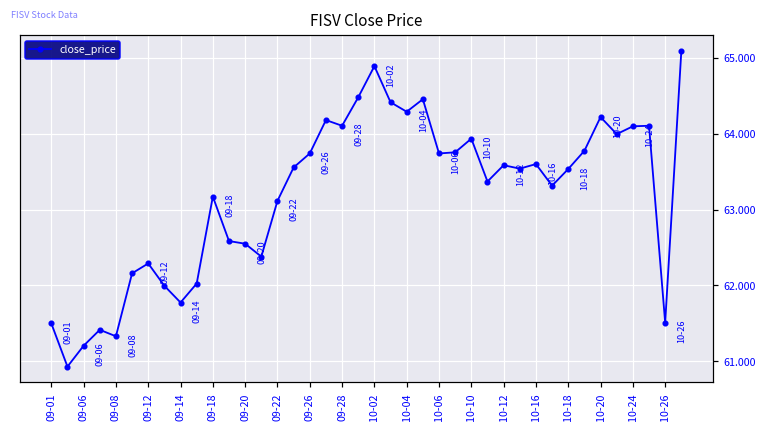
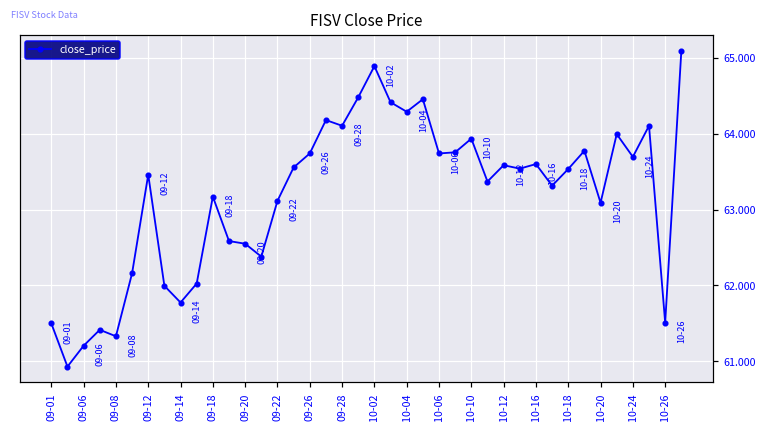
09-12: 62.3 -> 63.5
10-20: 64.2 -> 63.1
10-24: 64.1 -> 63.7
